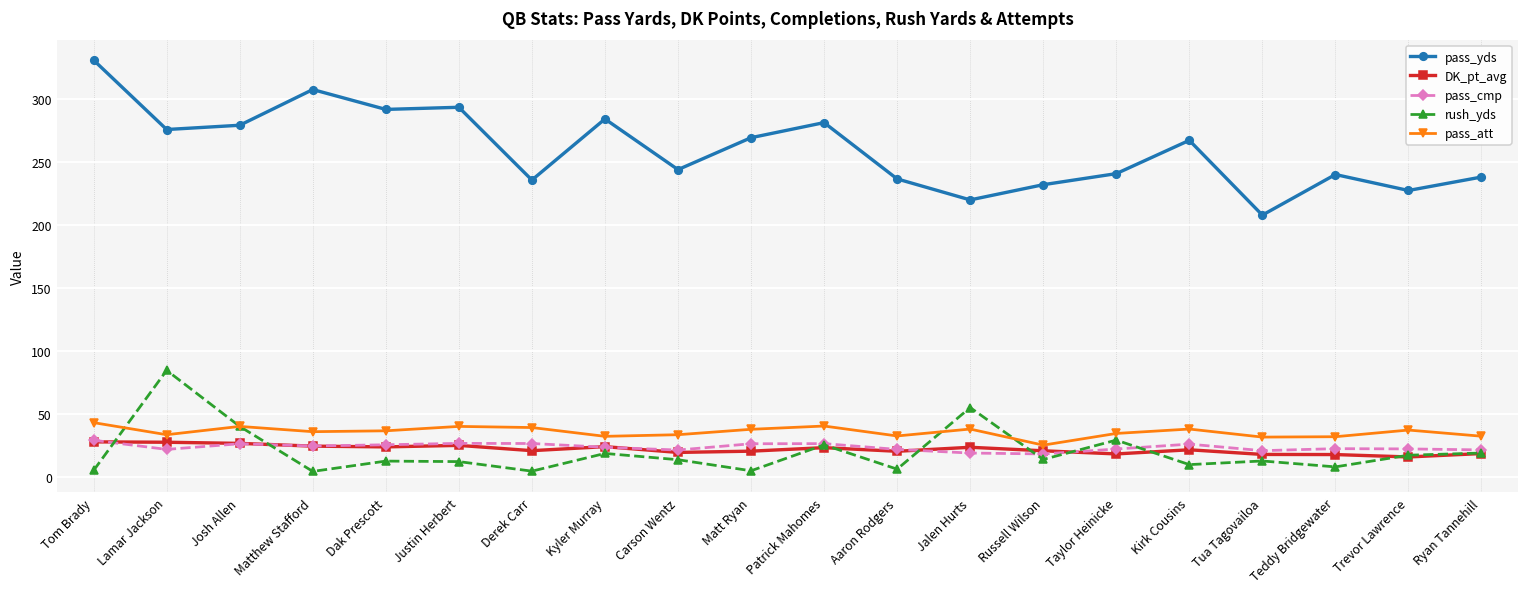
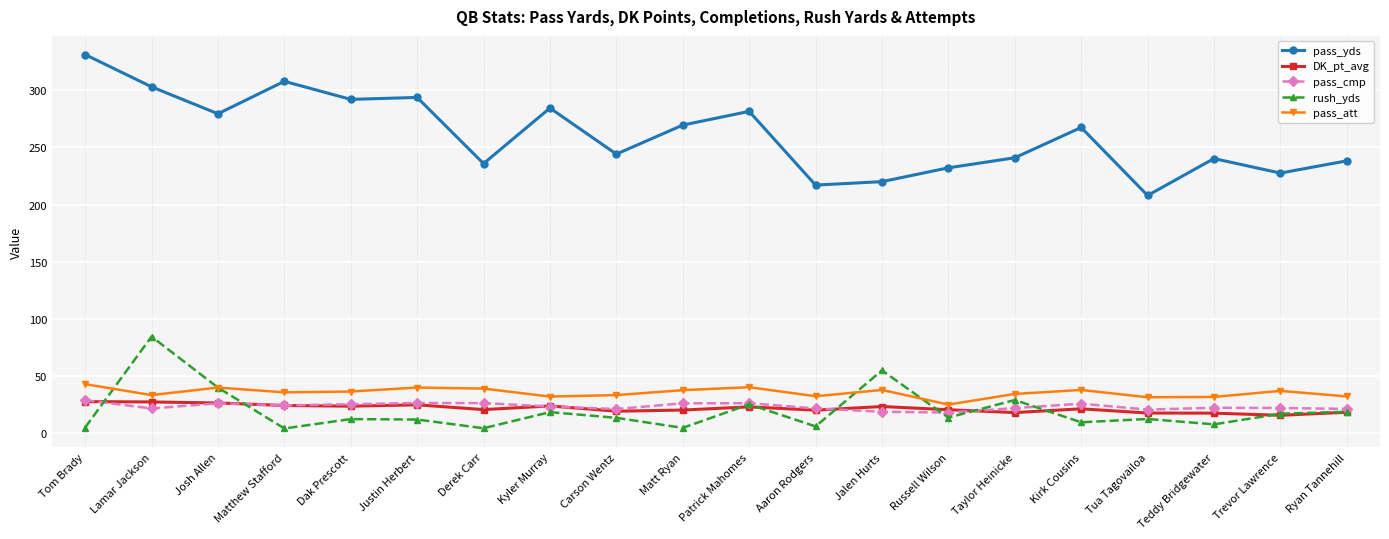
pass_yds, Lamar Jackson: 276 -> 303
pass_yds, Aaron Rodgers: 237 -> 217
